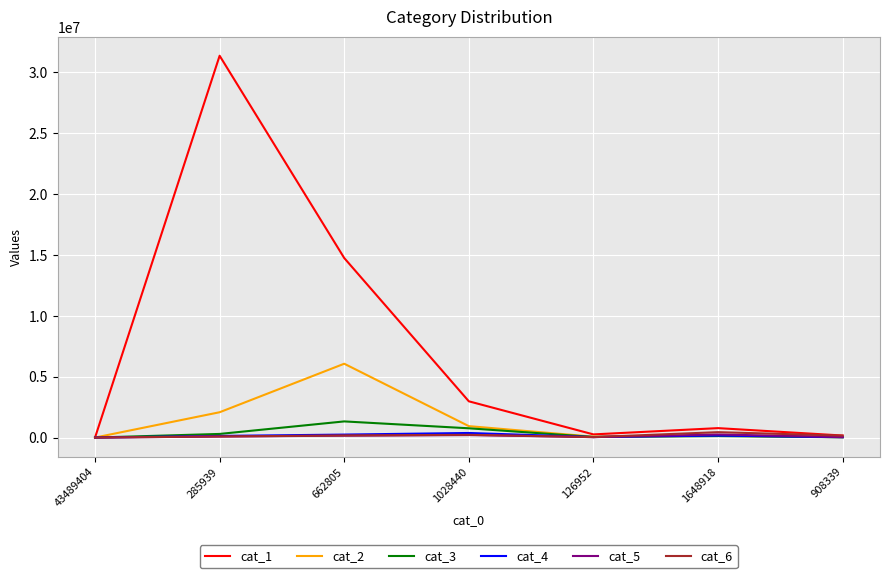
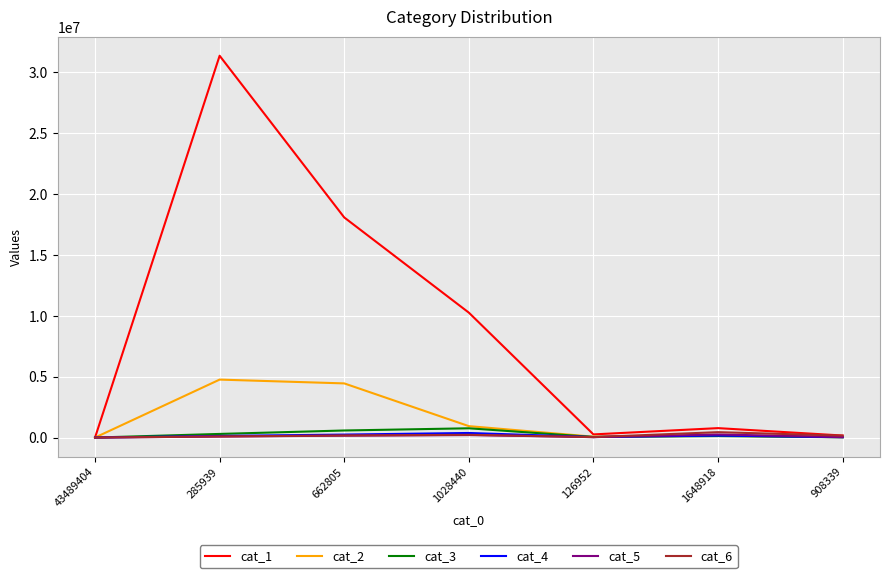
cat_2, 285939: 2100000 -> 4800000
cat_1, 662805: 14700000 -> 18100000
cat_2, 662805: 6100000 -> 4400000
cat_3, 662805: 1300000 -> 600000
cat_1, 1028440: 3000000 -> 10300000
